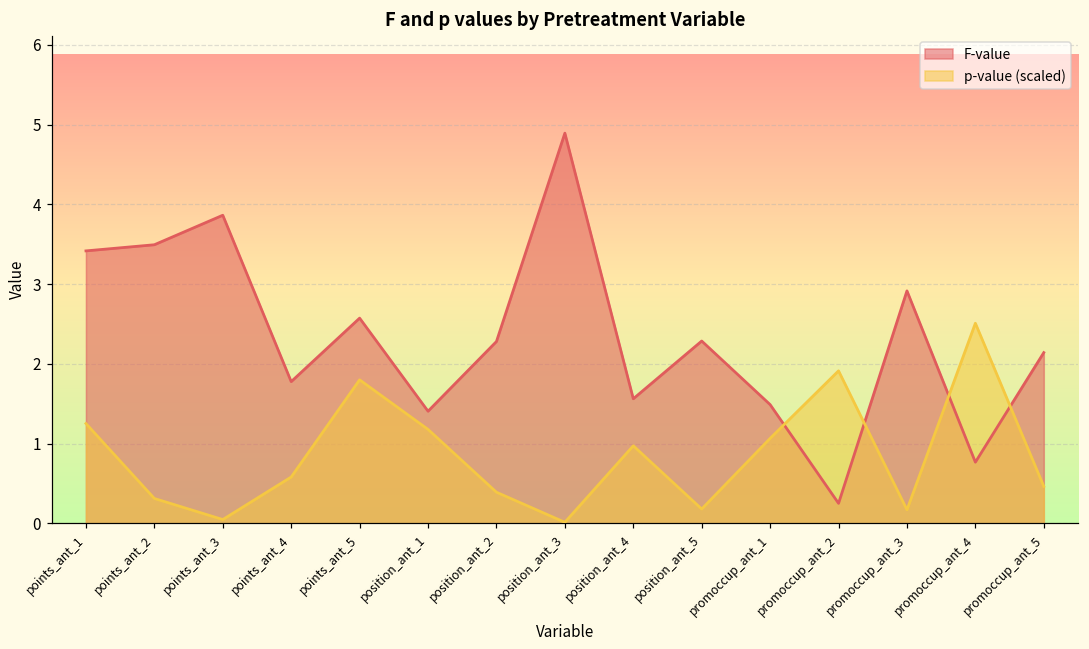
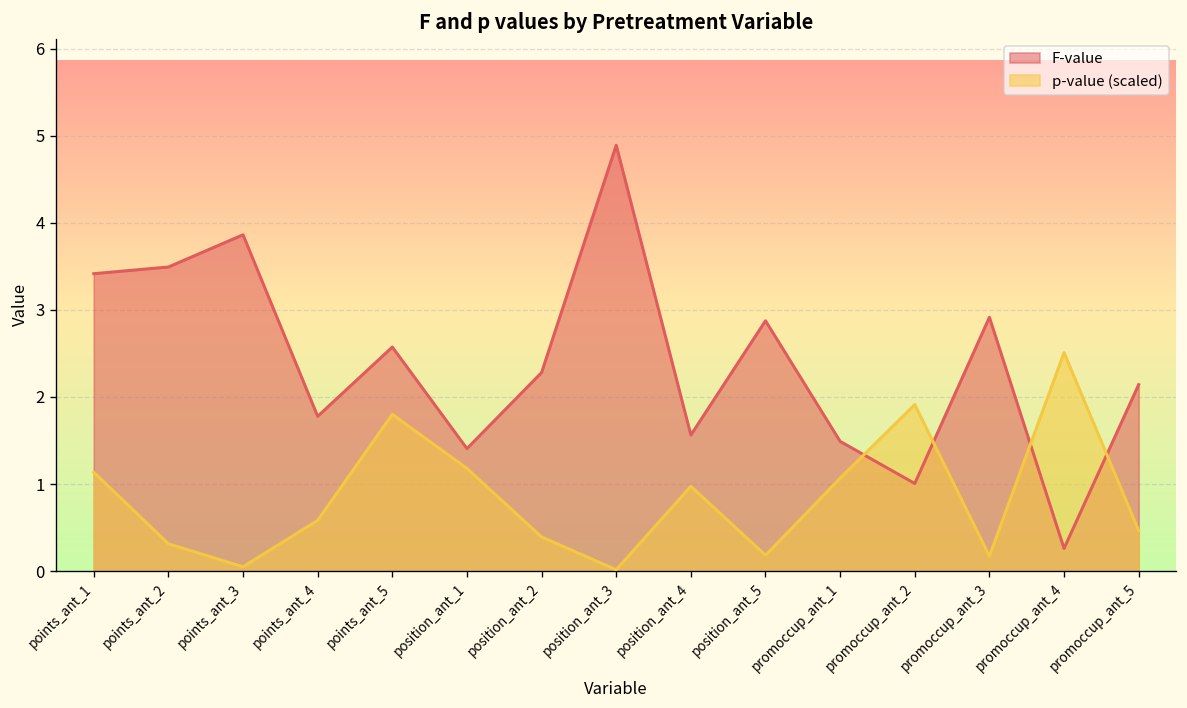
p-value (scaled), points_ant_1: 1.3 -> 1.1
F-value, position_ant_5: 2.3 -> 2.9
F-value, promoccup_ant_2: 0.3 -> 1.0
F-value, promoccup_ant_4: 0.8 -> 0.3
